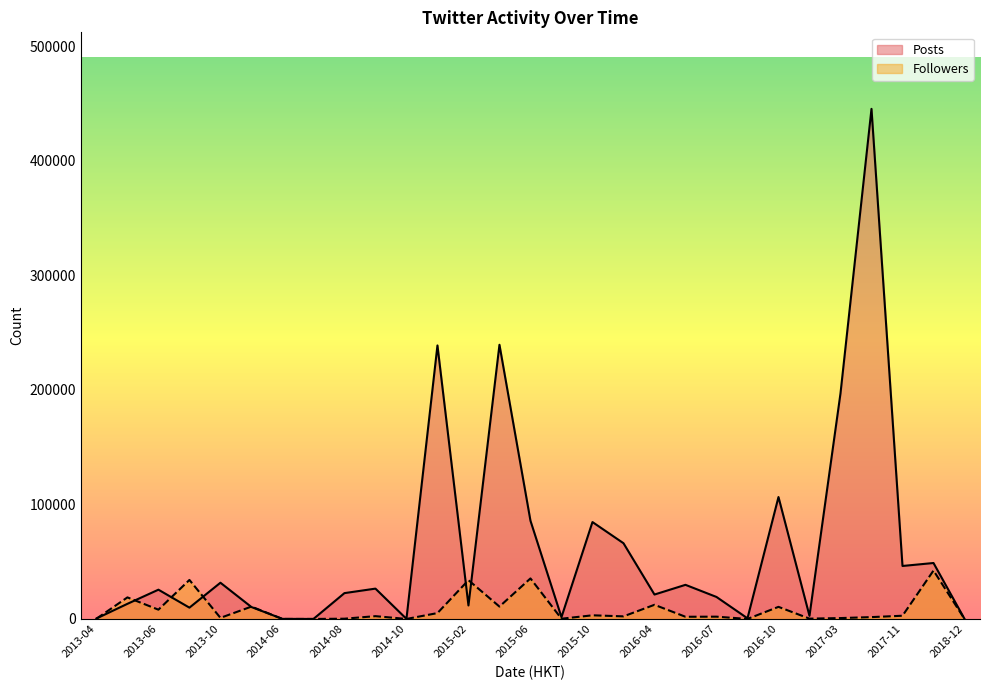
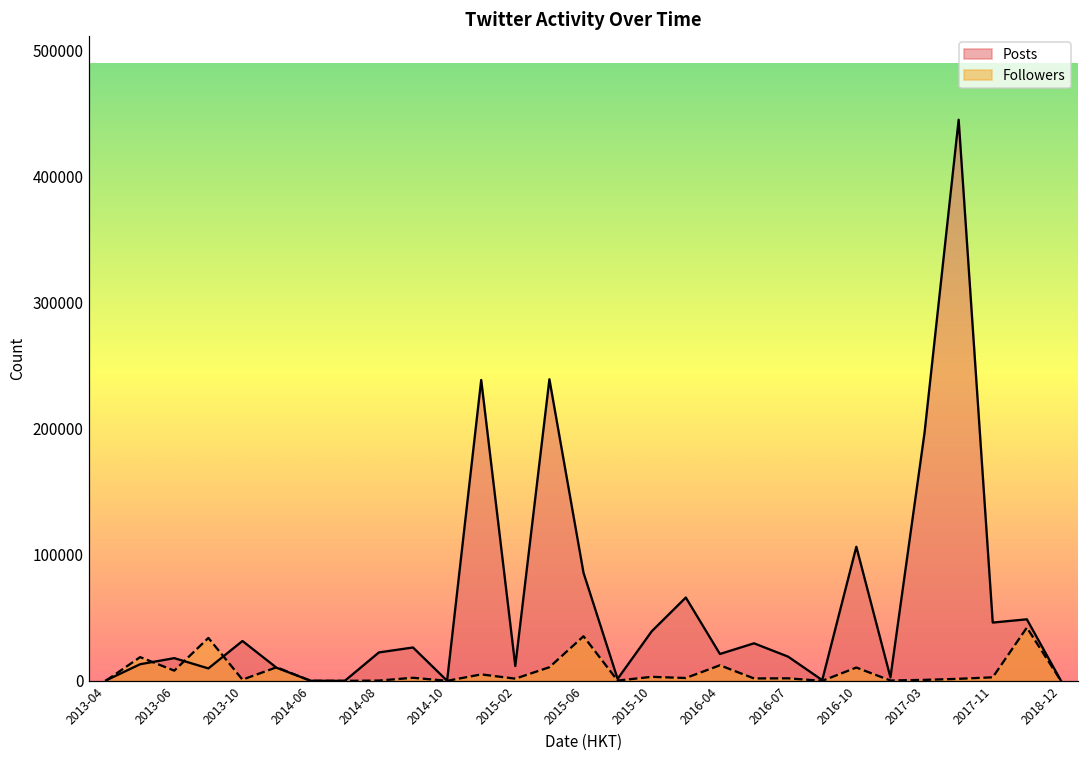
Posts, 2013-06: 26000 -> 18000
Followers, 2015-02: 34000 -> 2000
Posts, 2015-10: 85000 -> 39000
